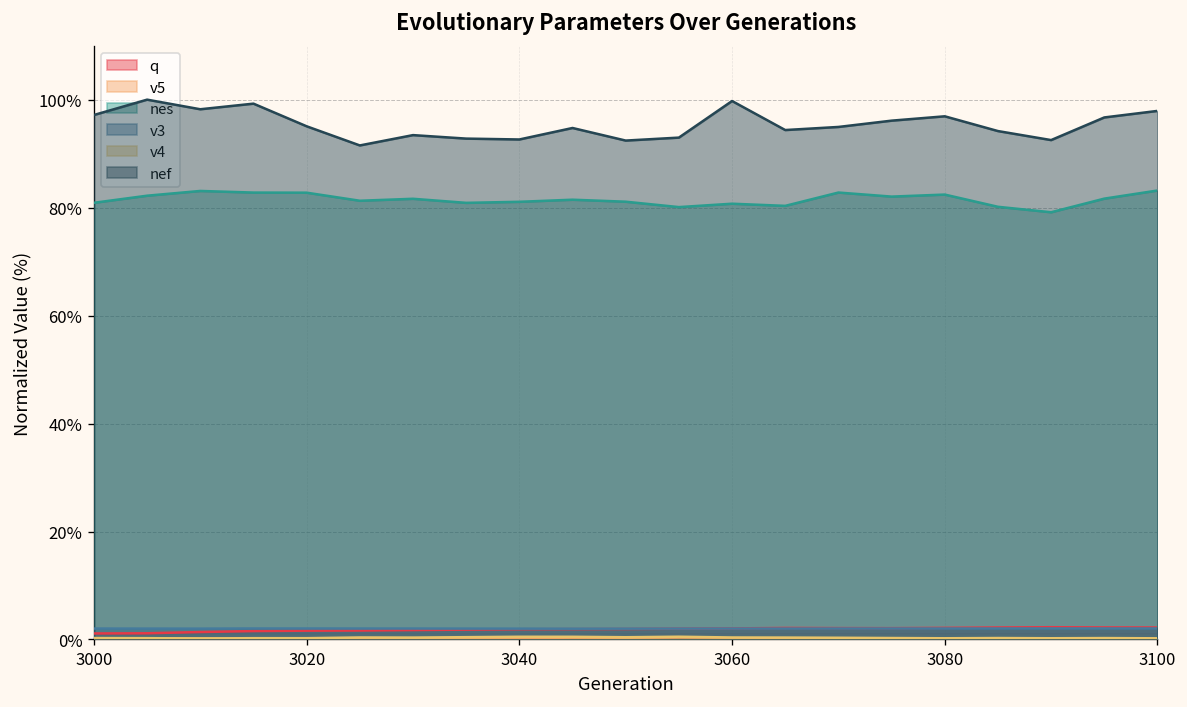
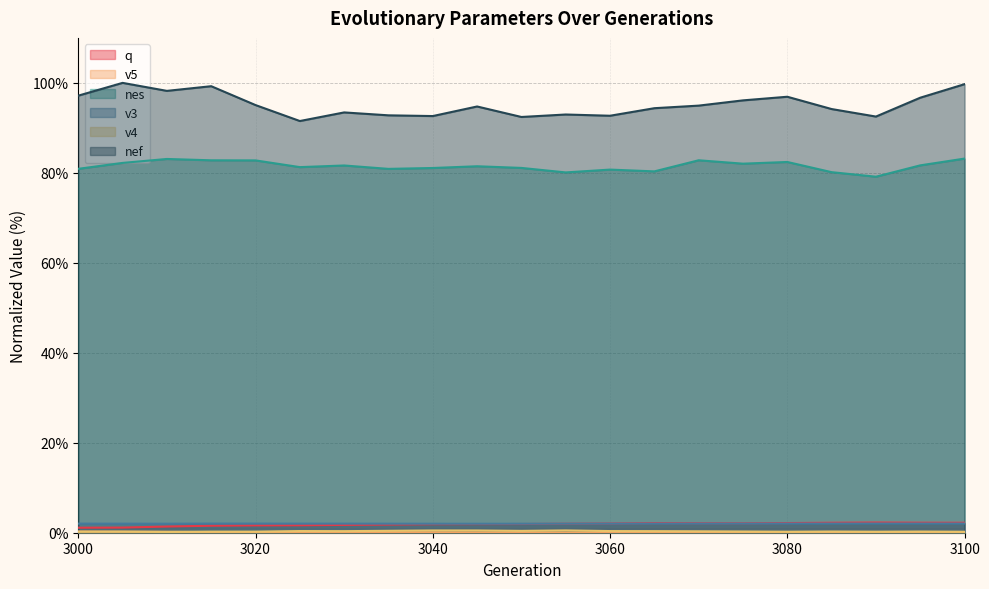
nef, 3060: 100% -> 93%
nef, 3100: 98% -> 100%
